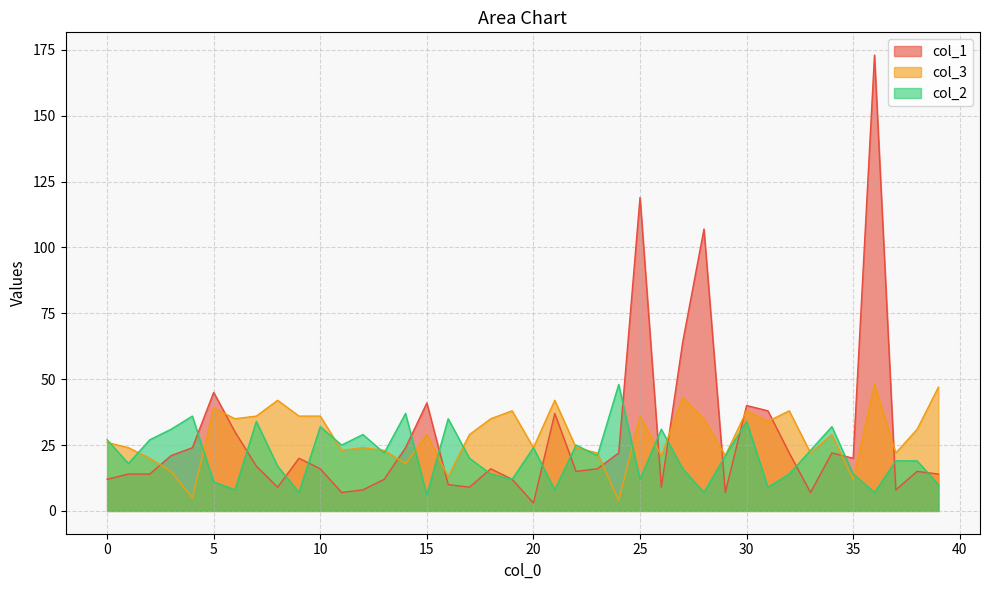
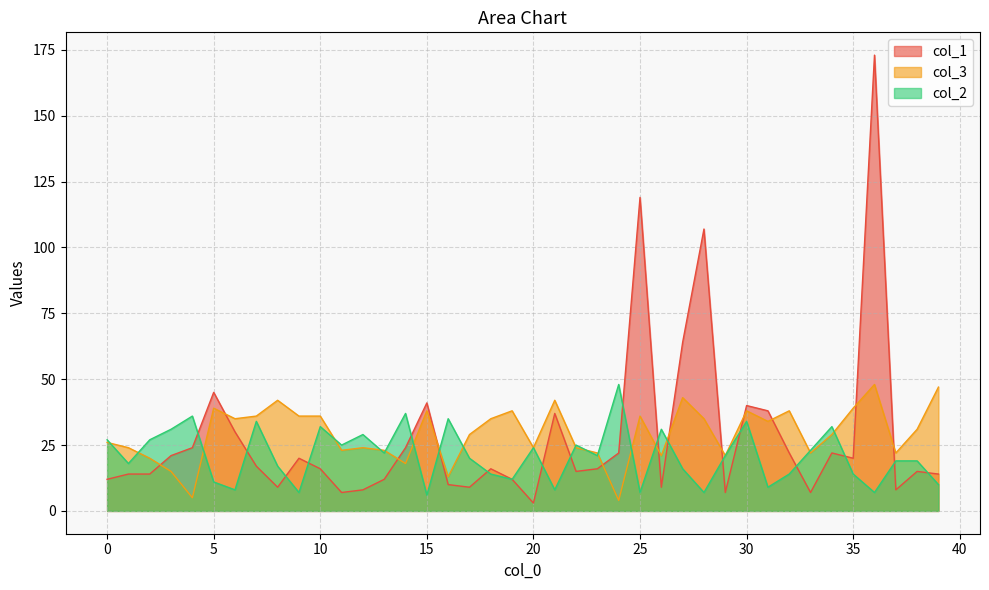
col_3, 15: 29 -> 38
col_2, 25: 12 -> 7
col_3, 35: 12 -> 39
